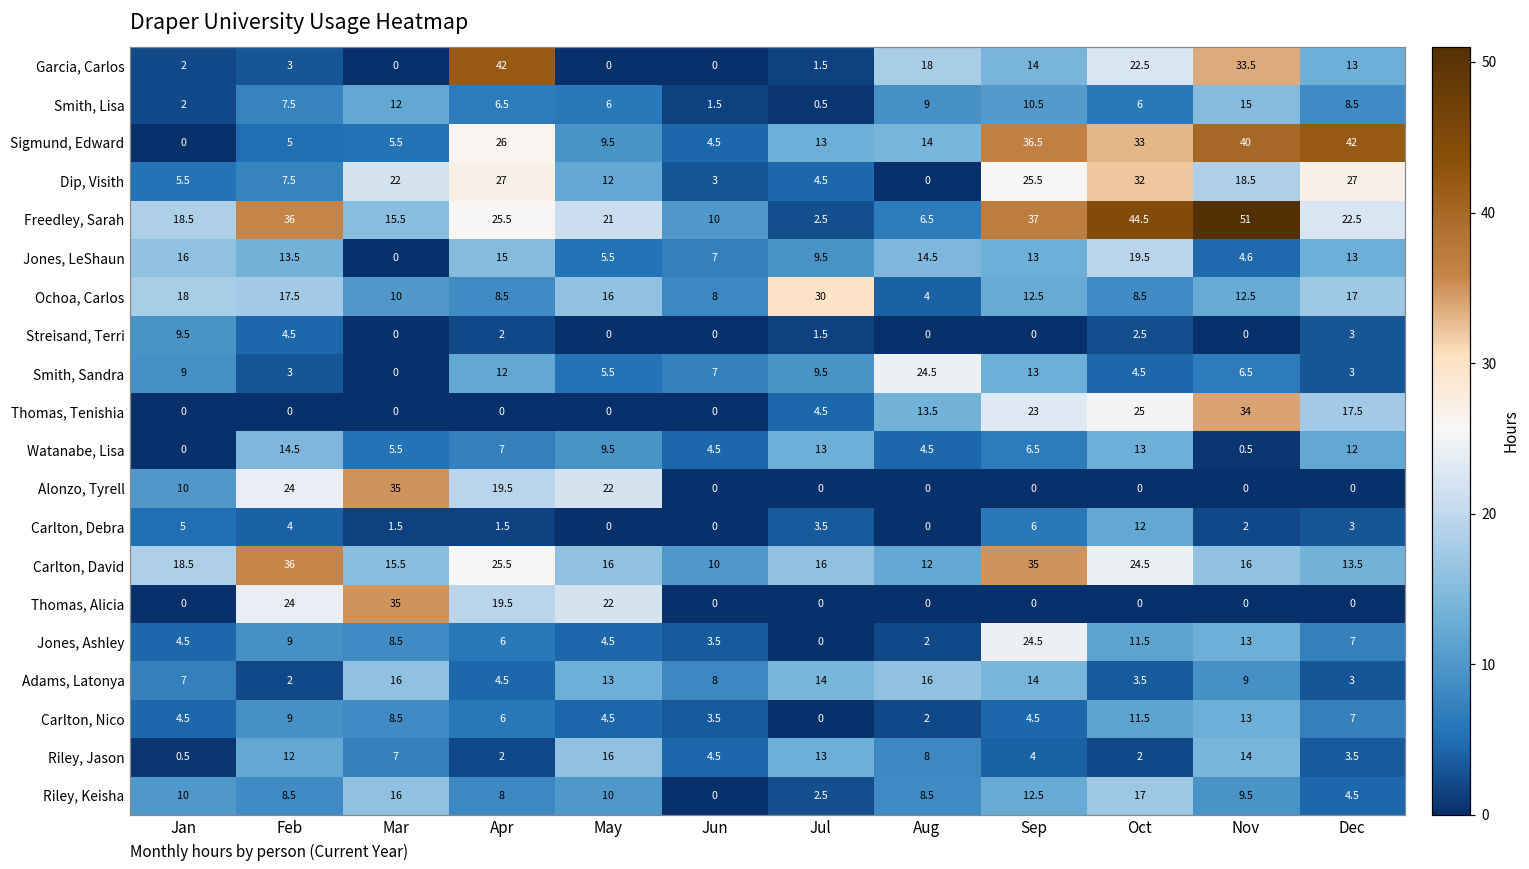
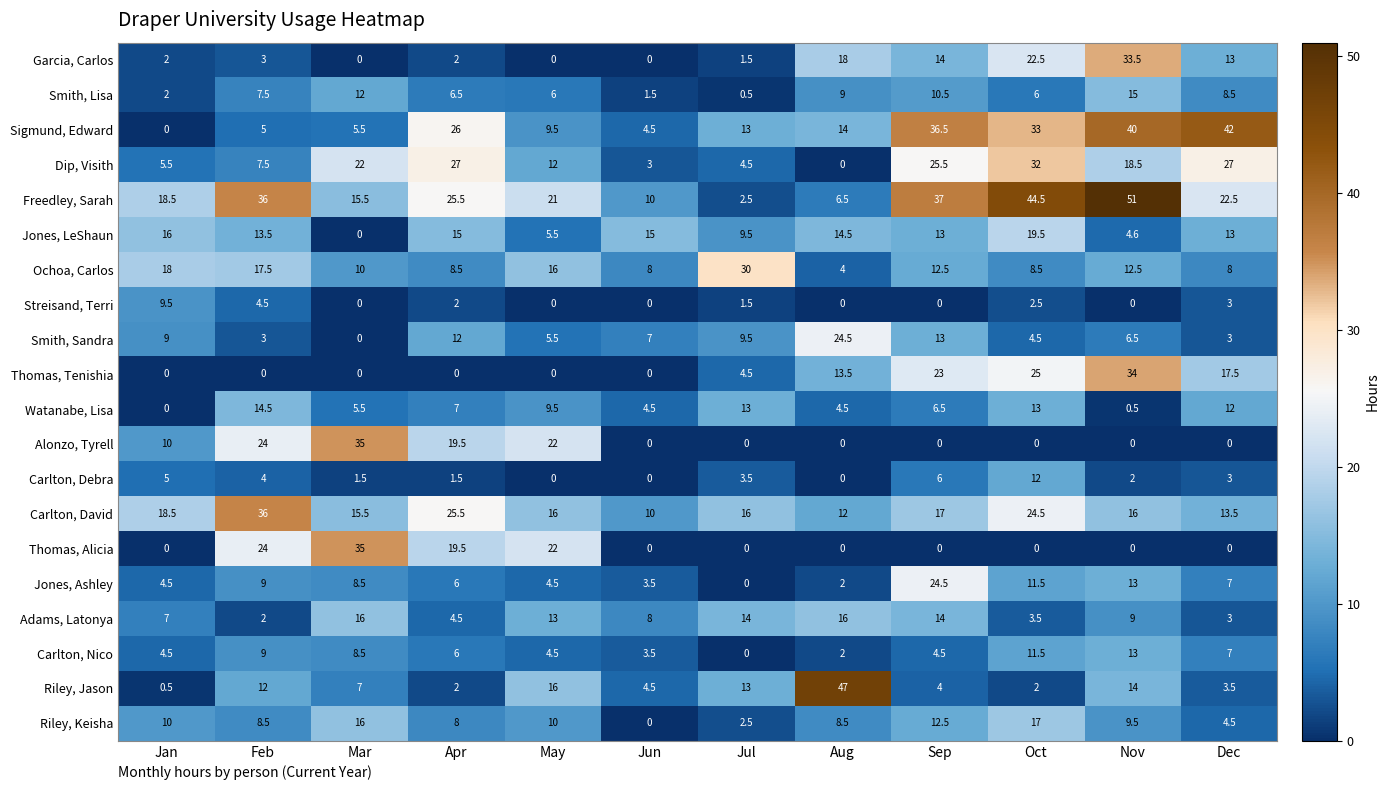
Garcia, Carlos, Apr: 42 -> 2
Jones, LeShaun, Jun: 7 -> 15
Ochoa, Carlos, Dec: 17 -> 8
Carlton, David, Sep: 35 -> 17
Riley, Jason, Aug: 8 -> 47
